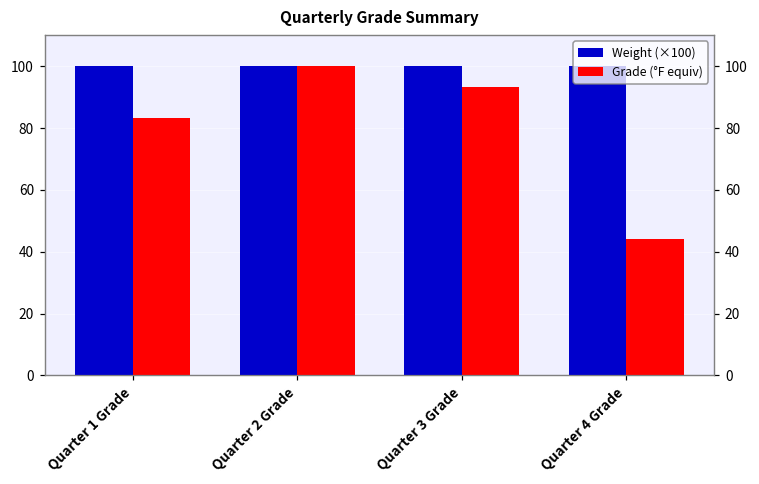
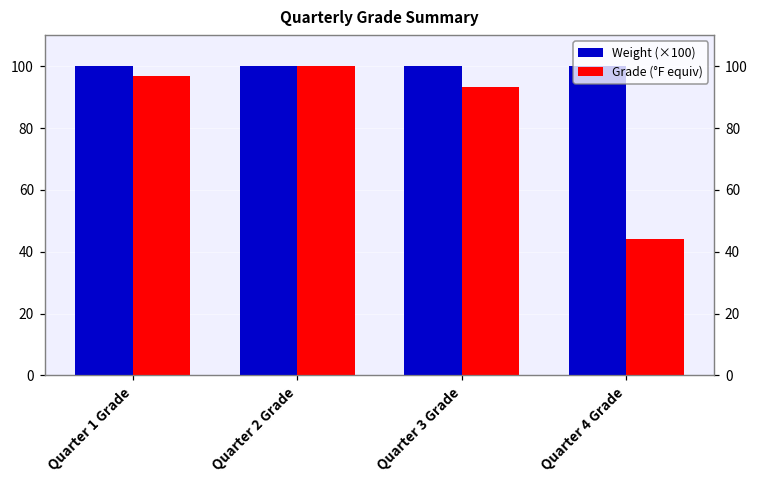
Grade (°F equiv), Quarter 1 Grade: 83 -> 97
